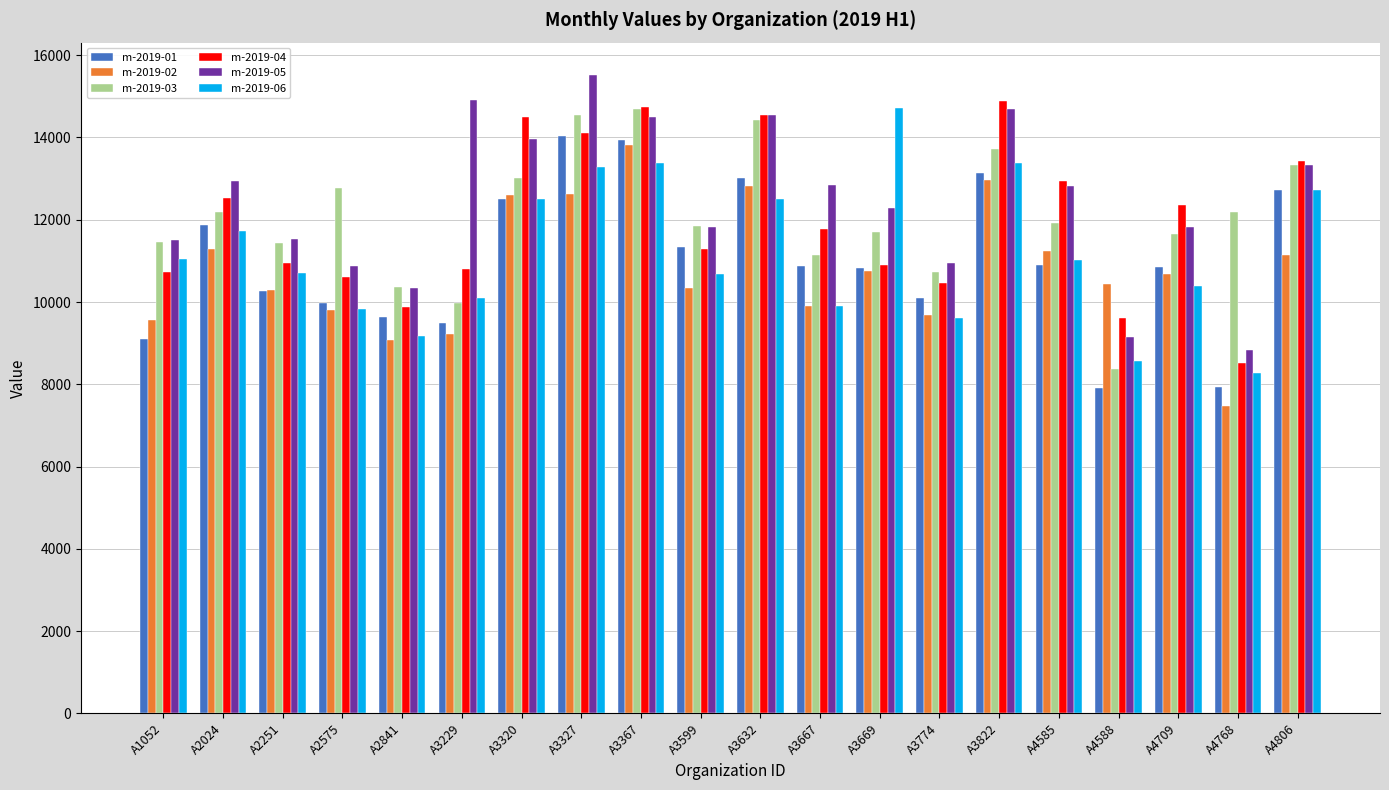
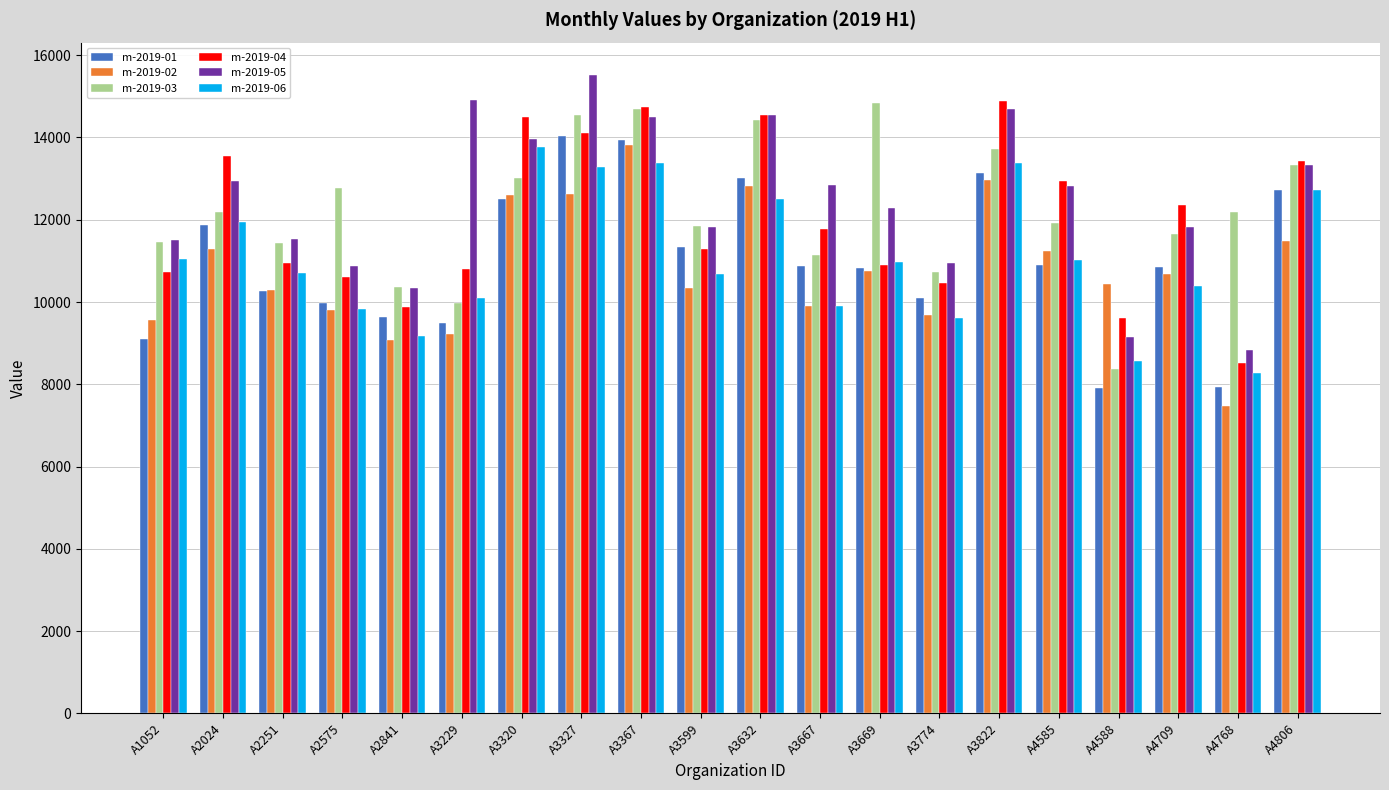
m-2019-04, A2024: 12500 -> 13500
m-2019-06, A2024: 11700 -> 12000
m-2019-06, A3320: 12500 -> 13800
m-2019-03, A3669: 11700 -> 14800
m-2019-06, A3669: 14700 -> 11000
m-2019-02, A4806: 11100 -> 11500
